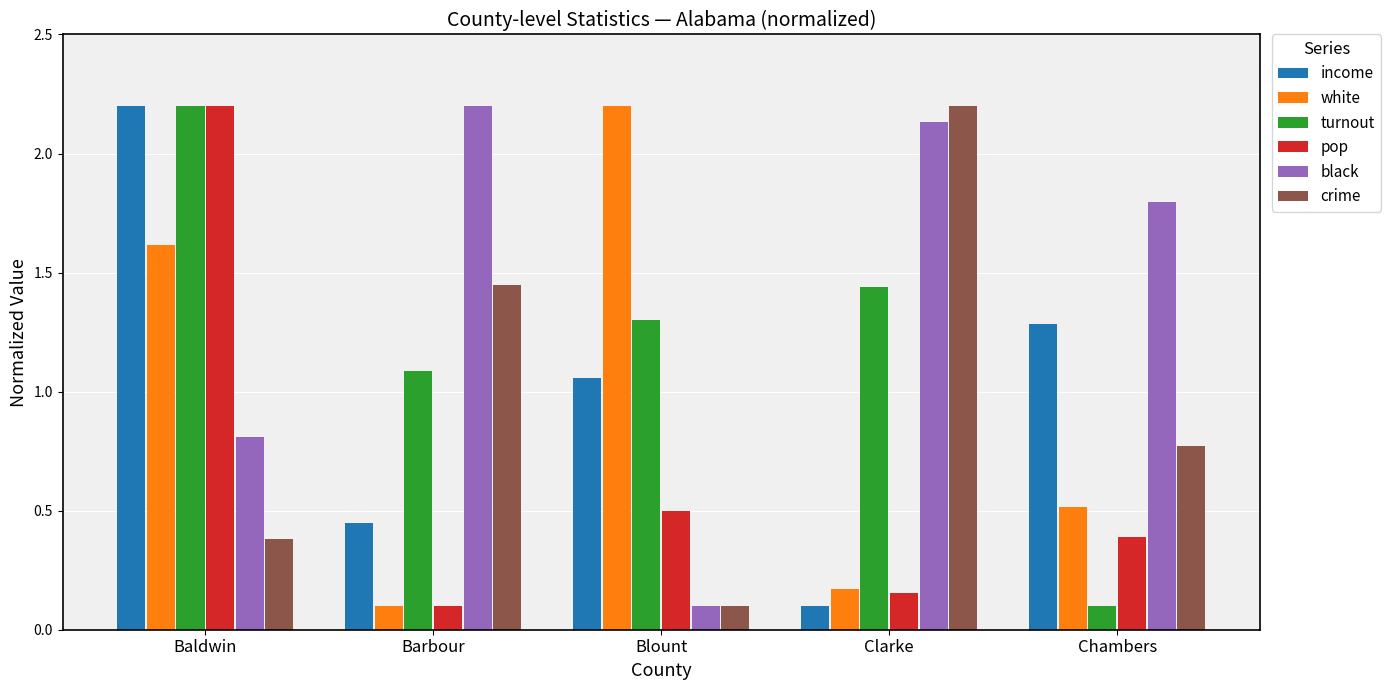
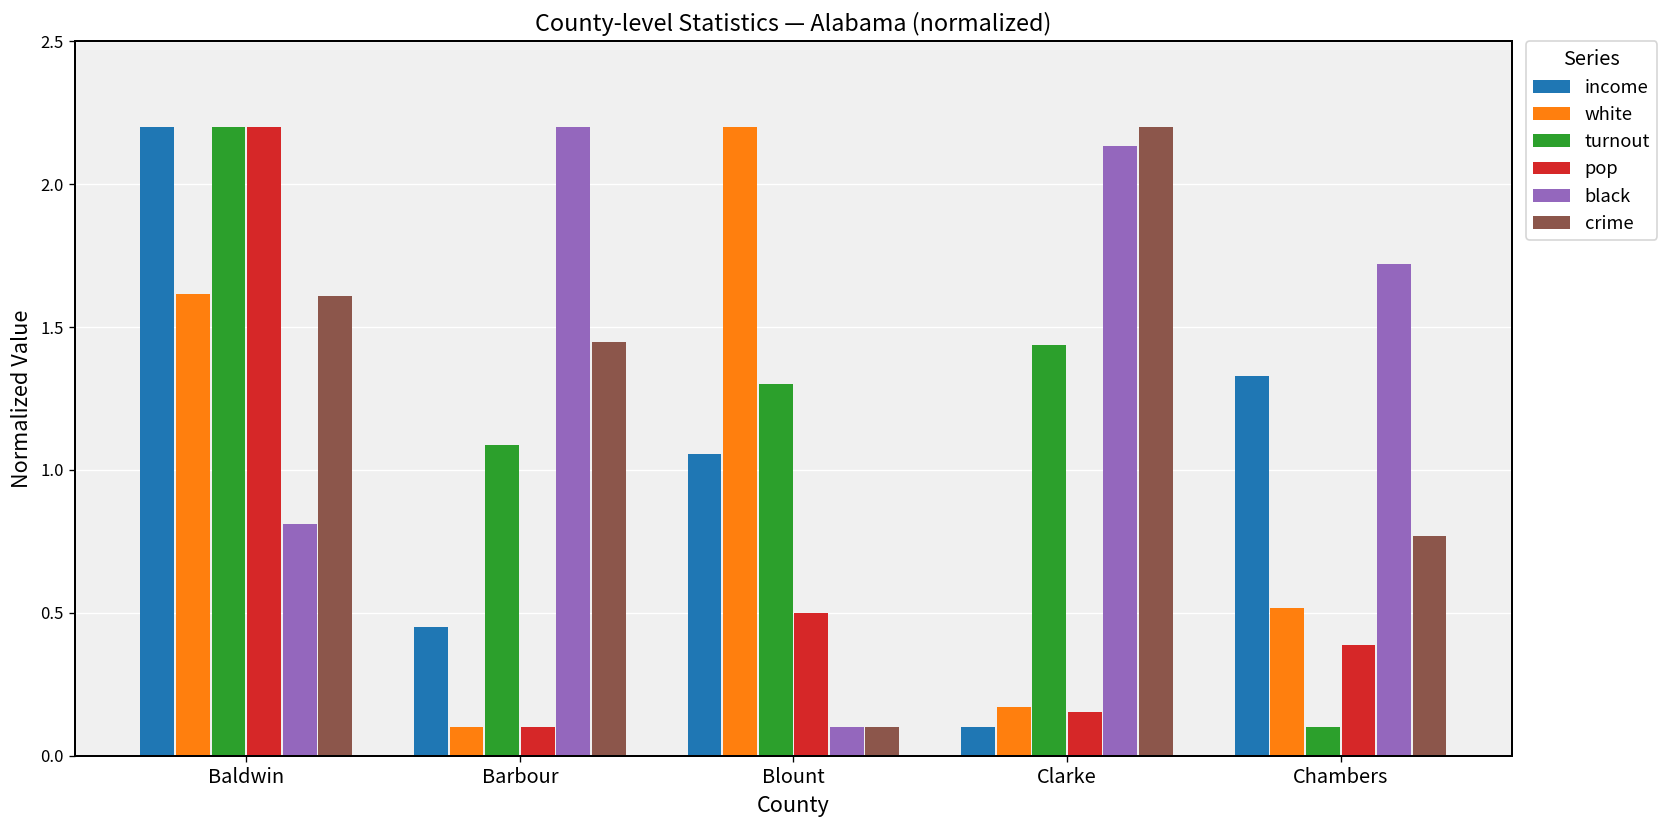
crime, Baldwin: 0.38 -> 1.61
income, Chambers: 1.28 -> 1.33
black, Chambers: 1.80 -> 1.72
